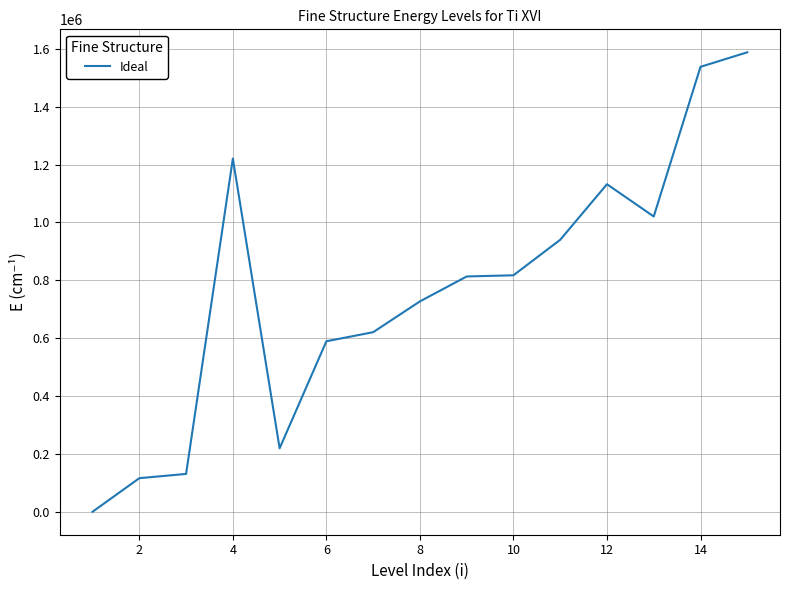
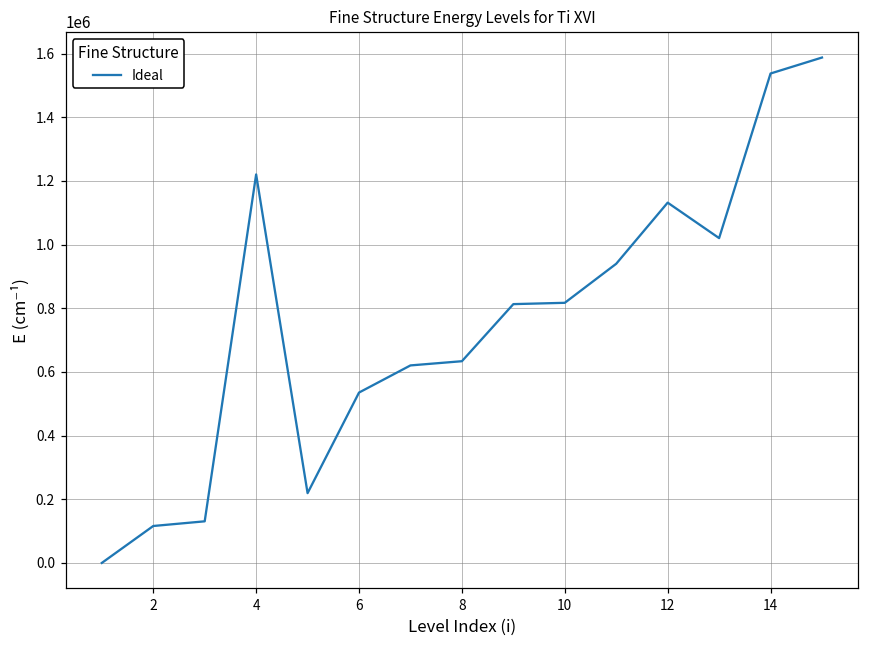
6: 590000 -> 540000
8: 730000 -> 630000
